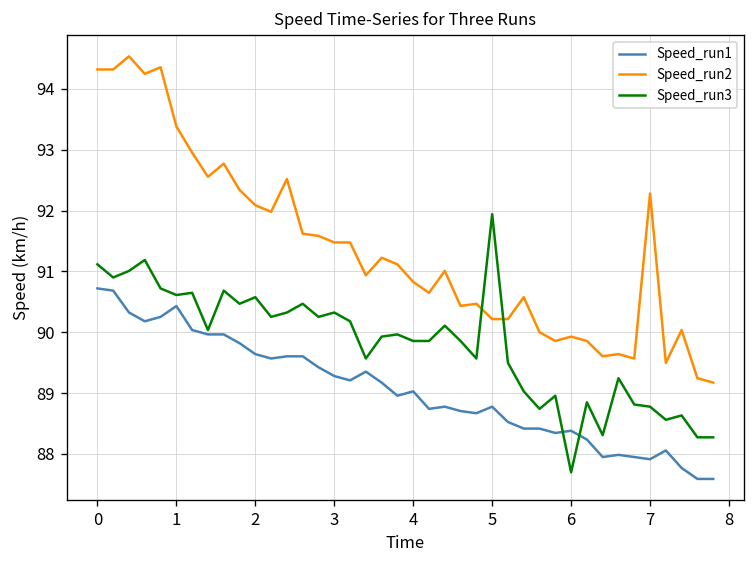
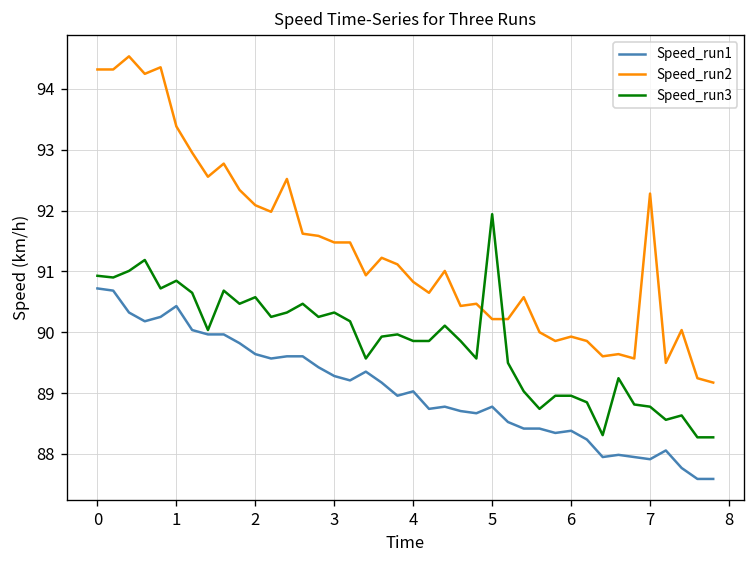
Speed_run3, 0: 91.1 -> 90.9
Speed_run3, 1: 90.6 -> 90.8
Speed_run3, 6: 87.7 -> 89.0
